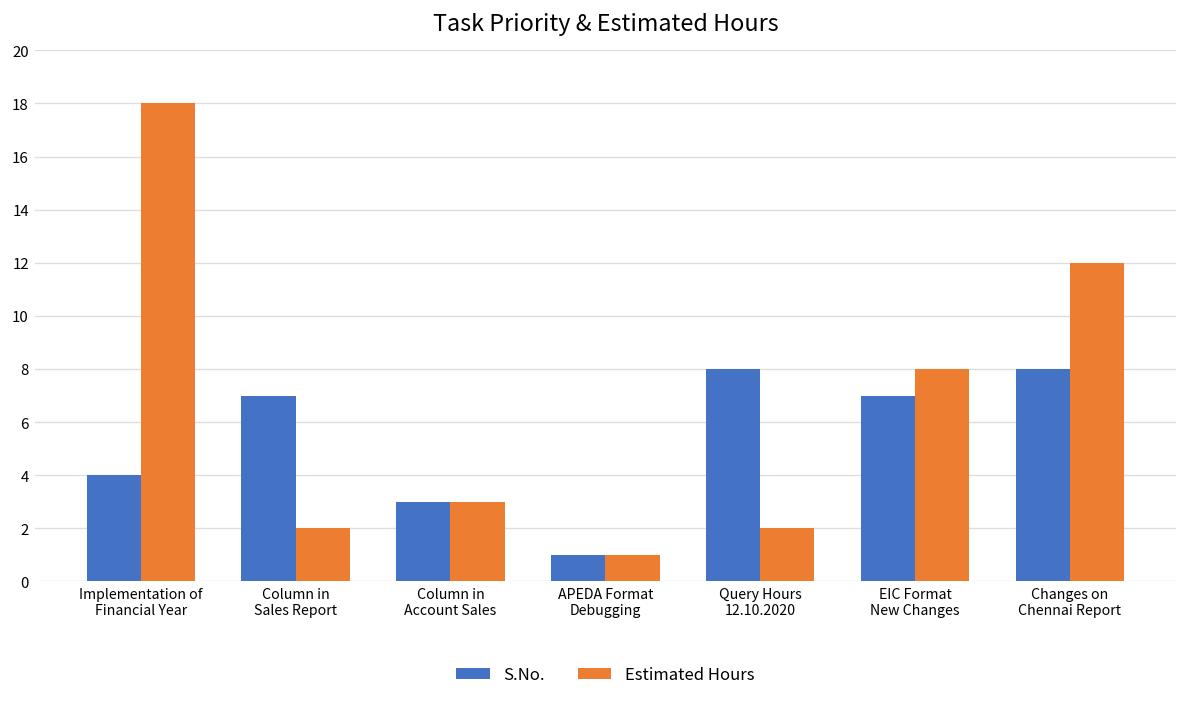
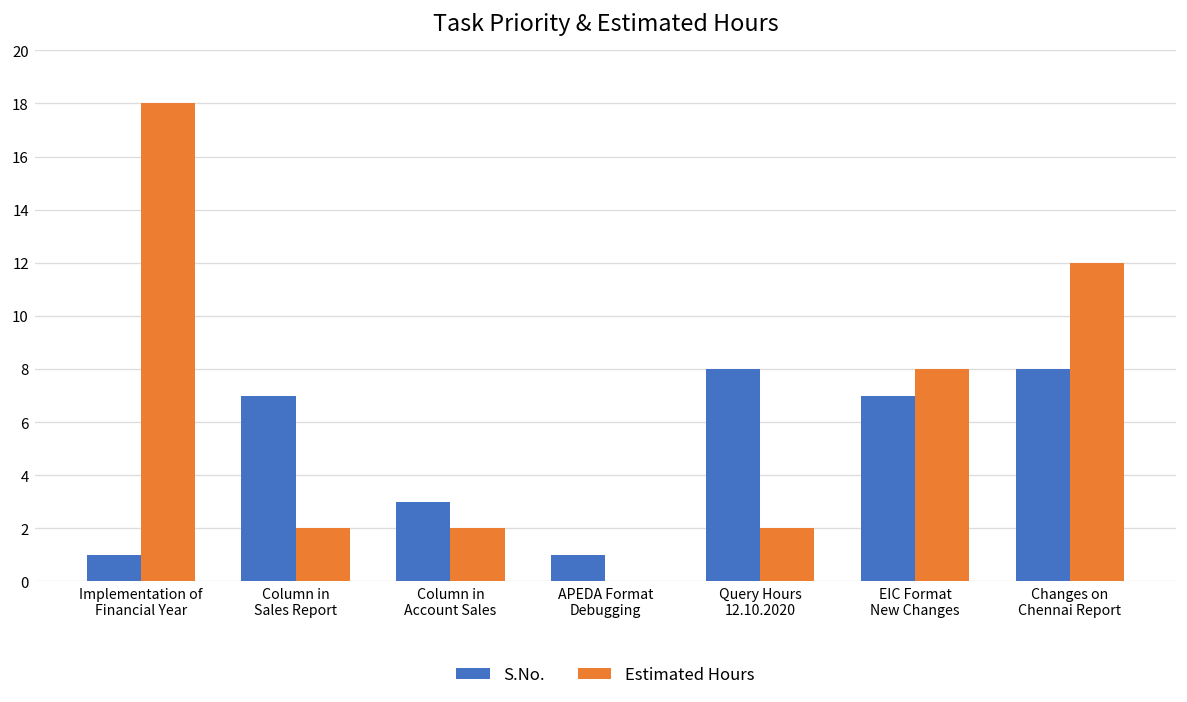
S.No., Implementation of Financial Year: 4 -> 1
Estimated Hours, Column in Account Sales: 3 -> 2
Estimated Hours, APEDA Format Debugging: 1 -> 0
